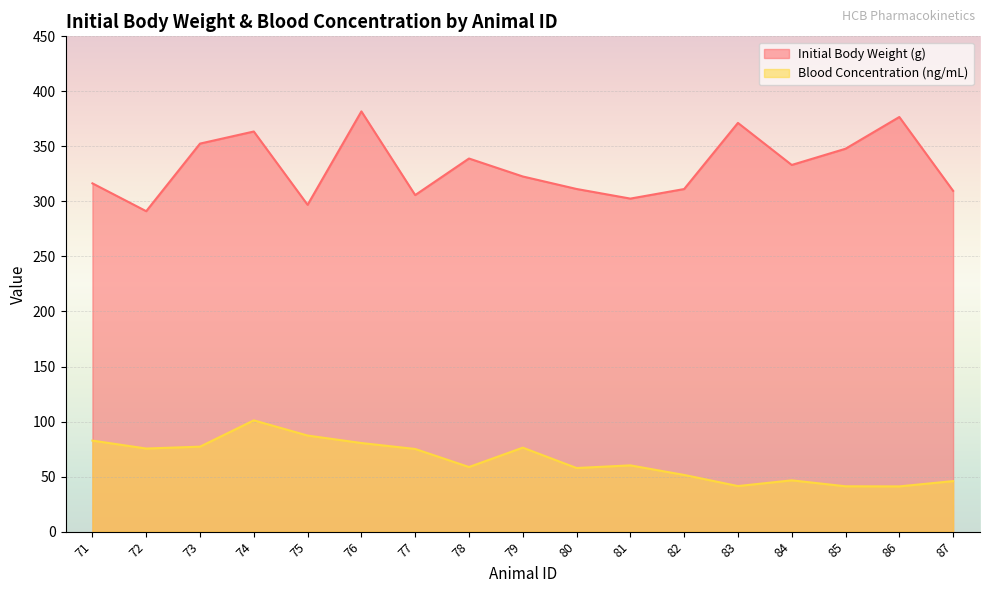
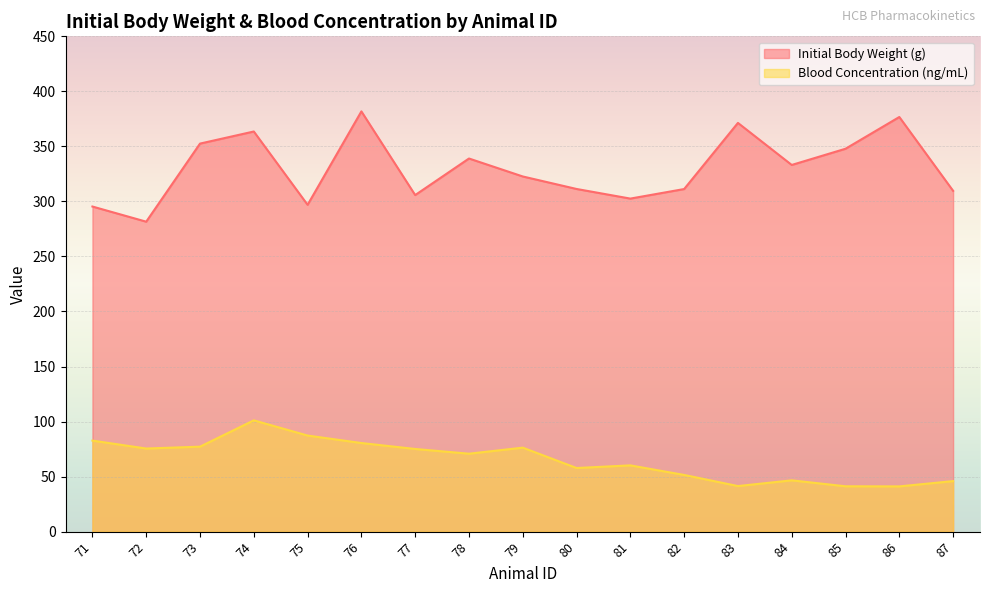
Initial Body Weight (g), 71: 316 -> 295
Initial Body Weight (g), 72: 291 -> 282
Blood Concentration (ng/mL), 78: 59 -> 71
